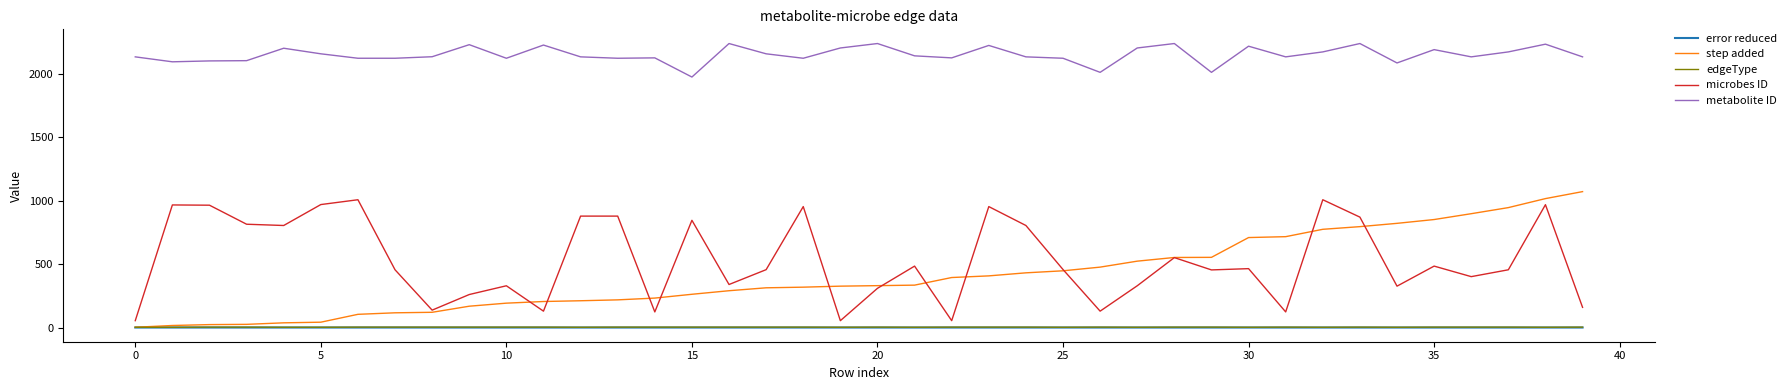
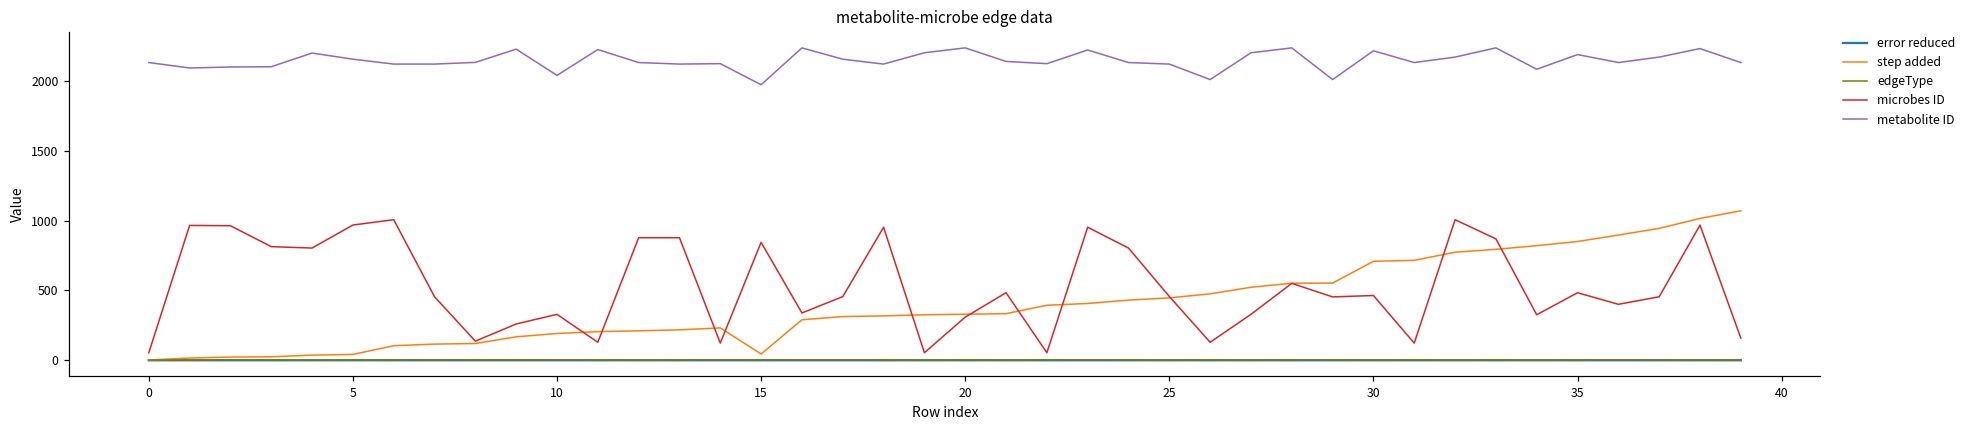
metabolite ID, 10: 2120 -> 2040
step added, 15: 260 -> 50
